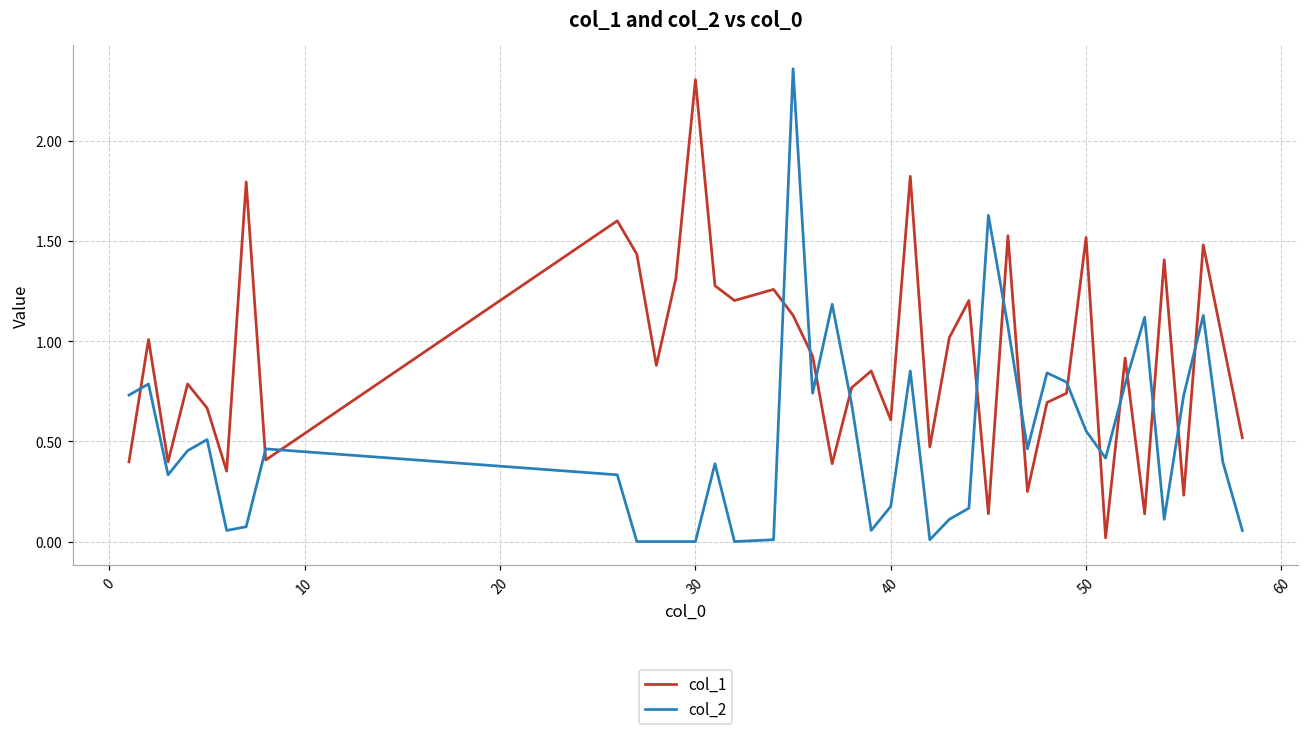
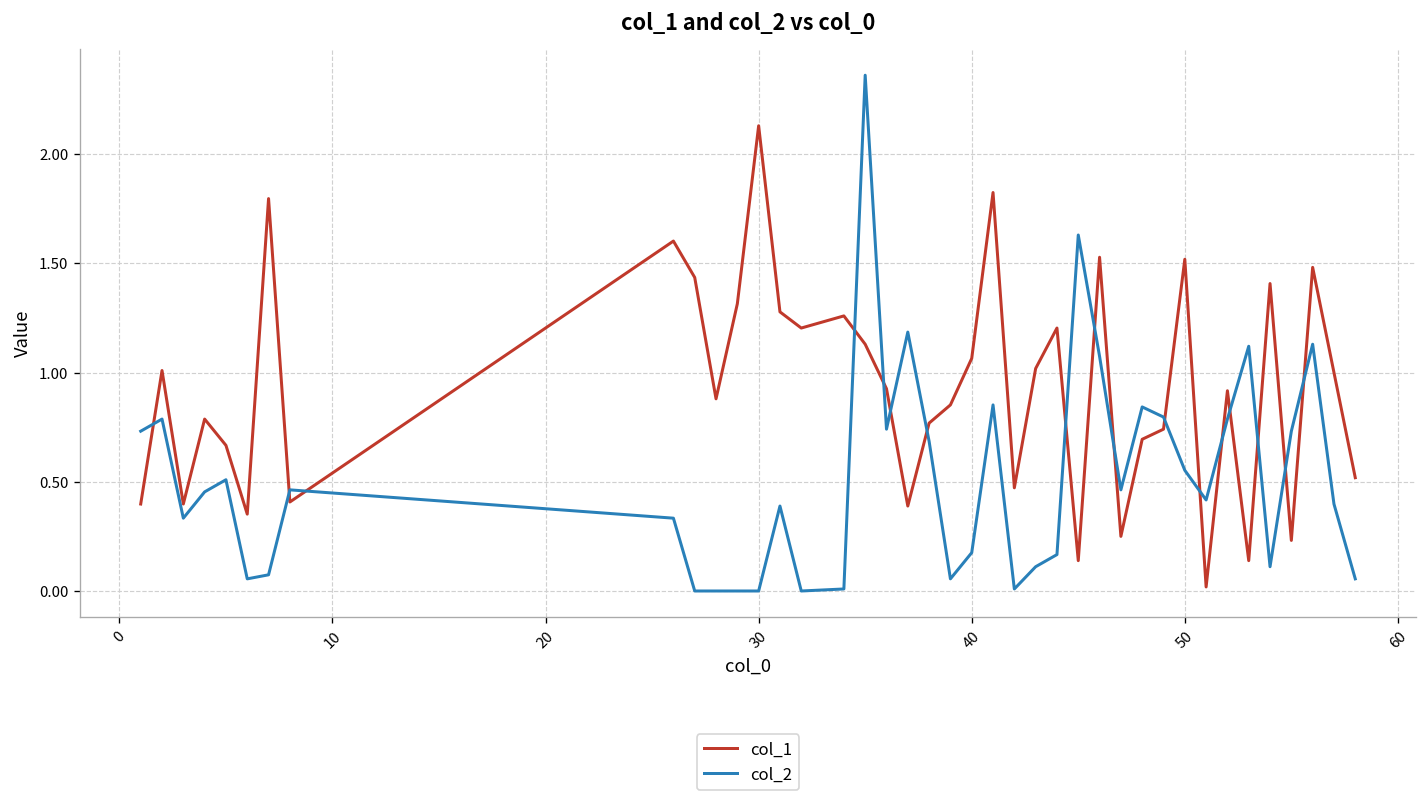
col_1, 30: 2.31 -> 2.13
col_1, 40: 0.61 -> 1.06
